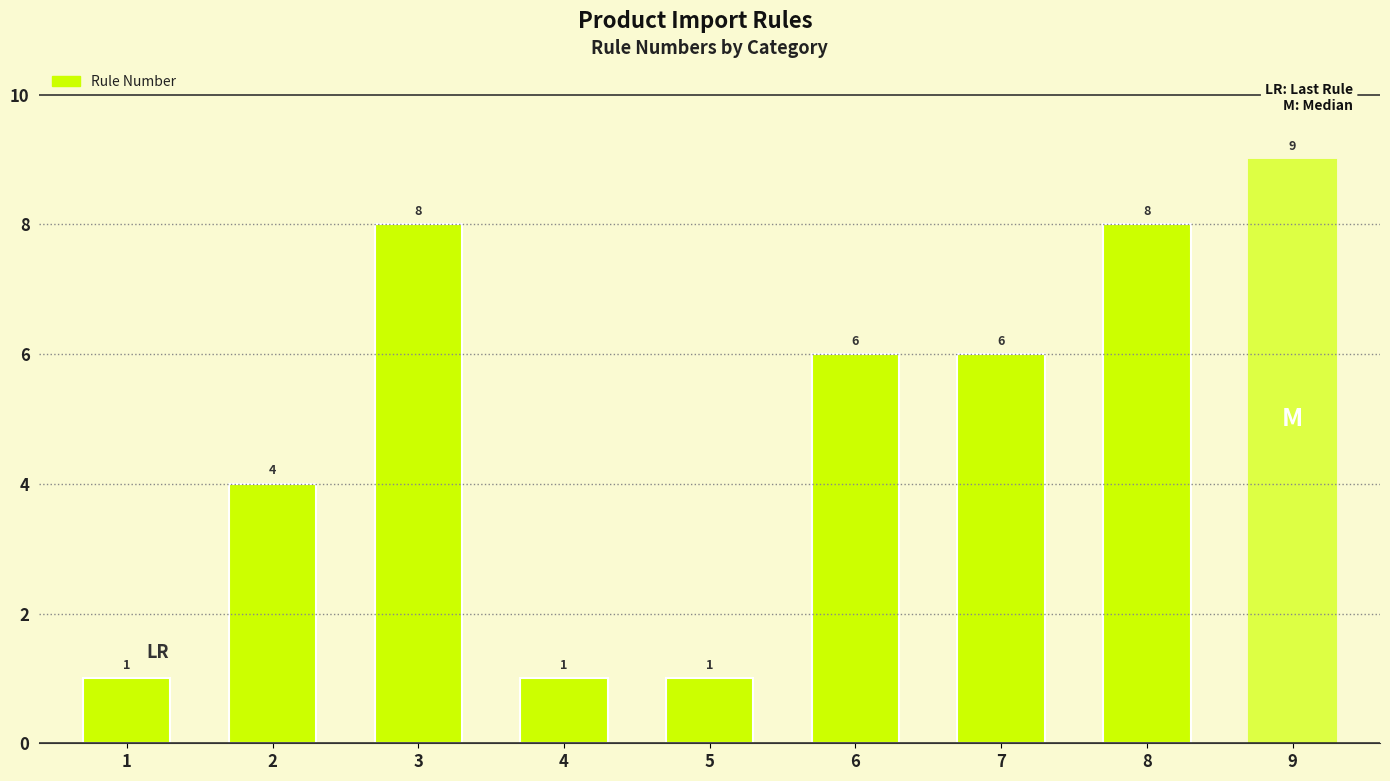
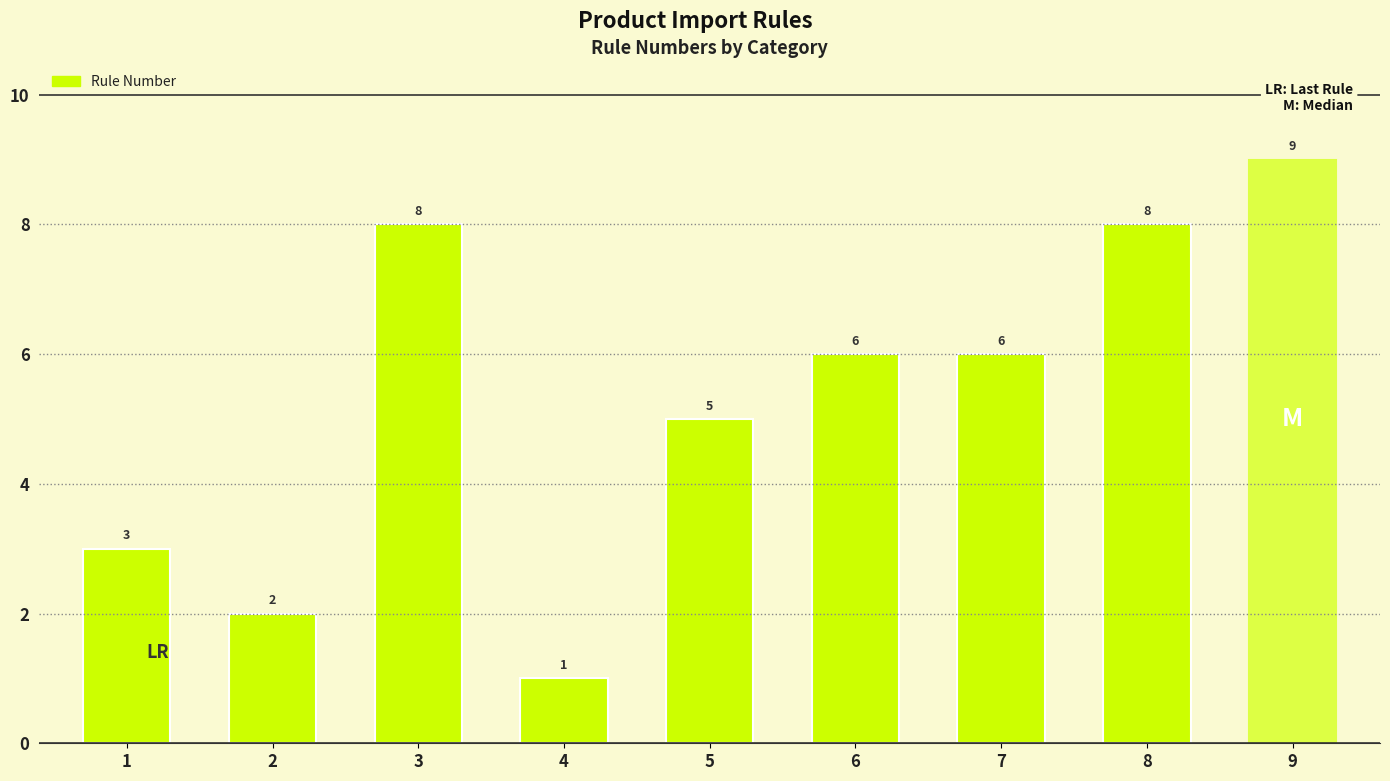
1: 1 -> 3
2: 4 -> 2
5: 1 -> 5
